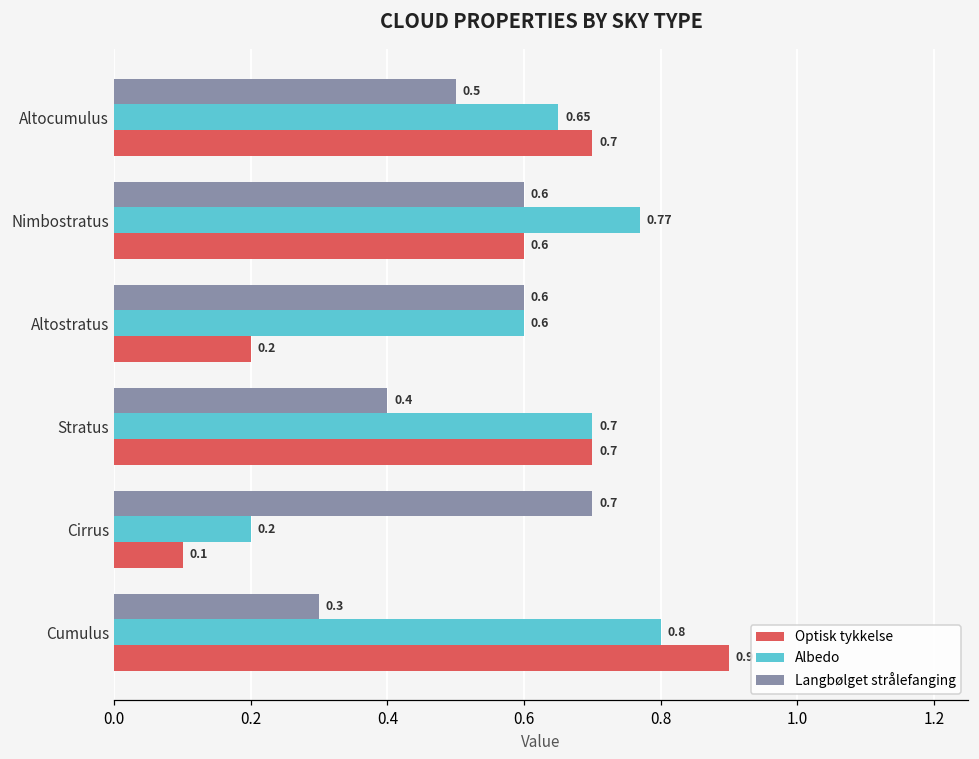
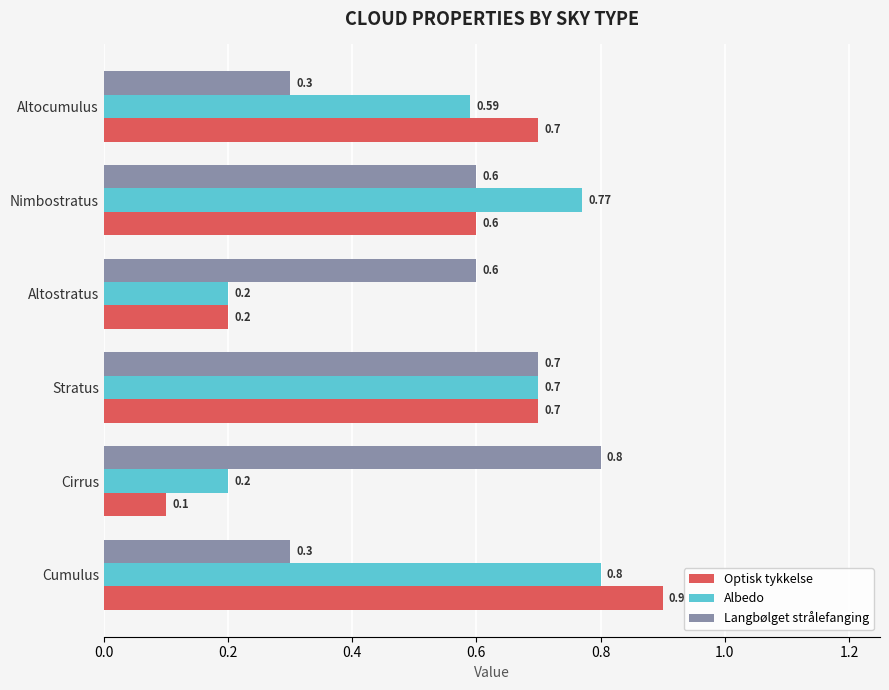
Langbølget strålefanging, Altocumulus: 0.5 -> 0.3
Albedo, Altocumulus: 0.65 -> 0.59
Albedo, Altostratus: 0.6 -> 0.2
Langbølget strålefanging, Stratus: 0.4 -> 0.7
Langbølget strålefanging, Cirrus: 0.7 -> 0.8
